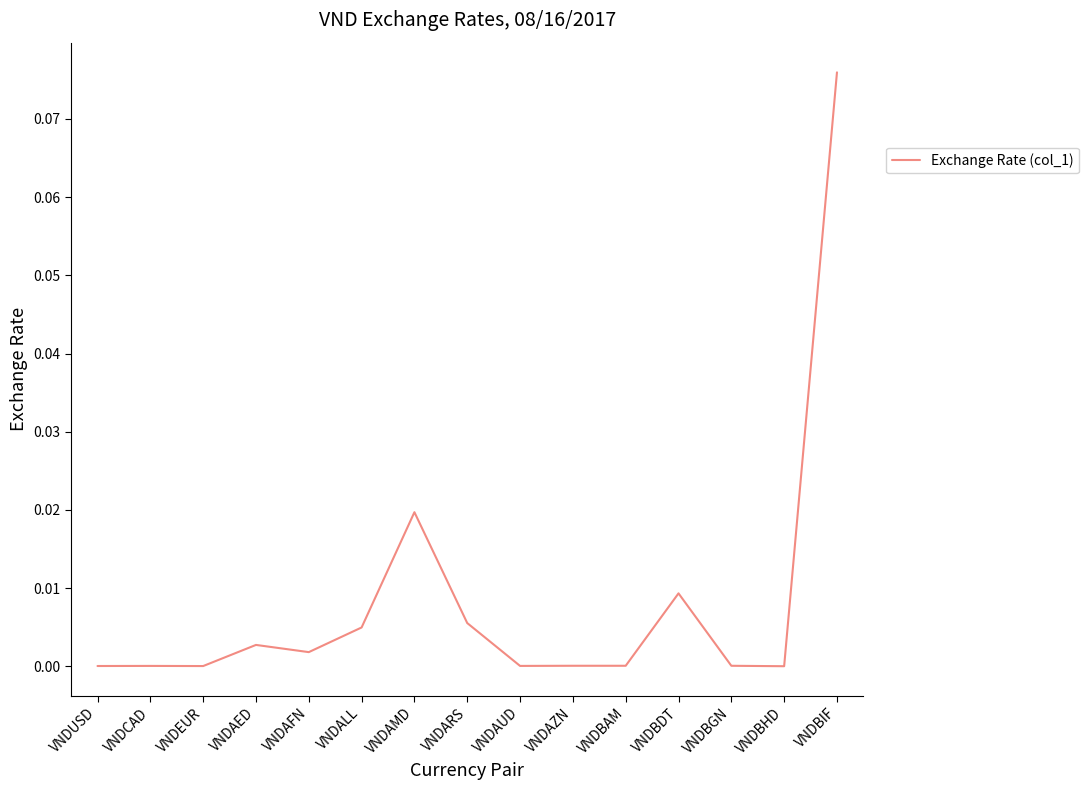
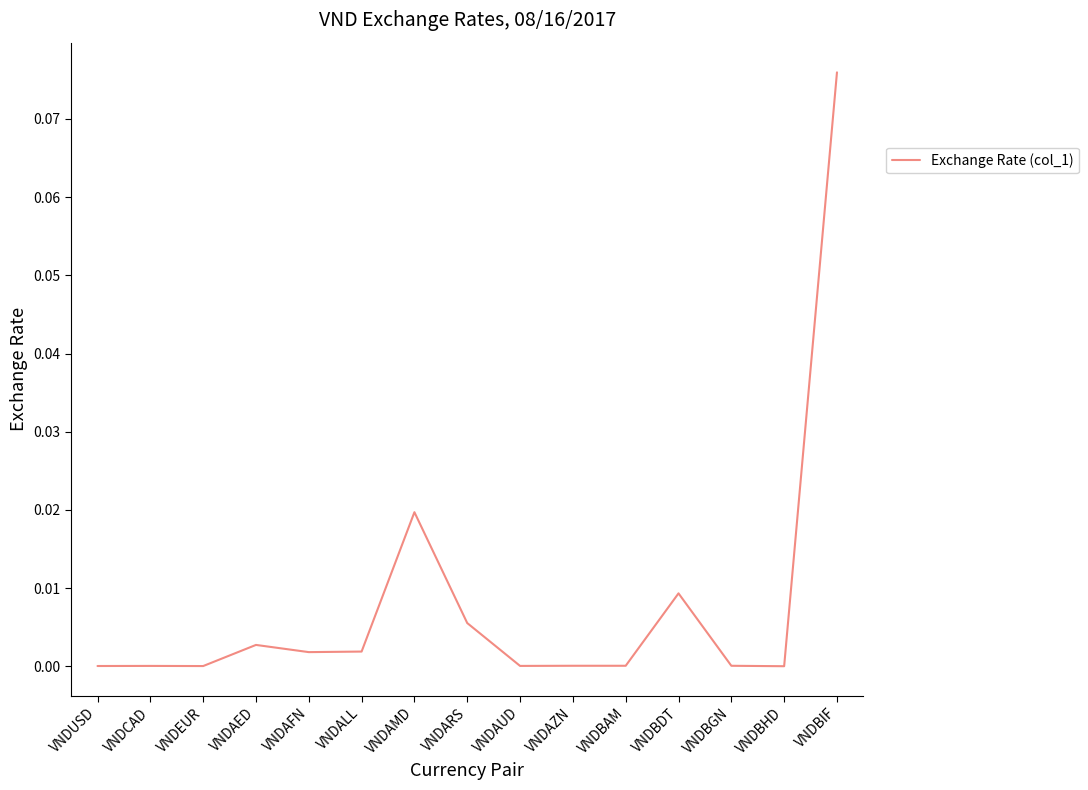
VNDALL: 0.005 -> 0.002
